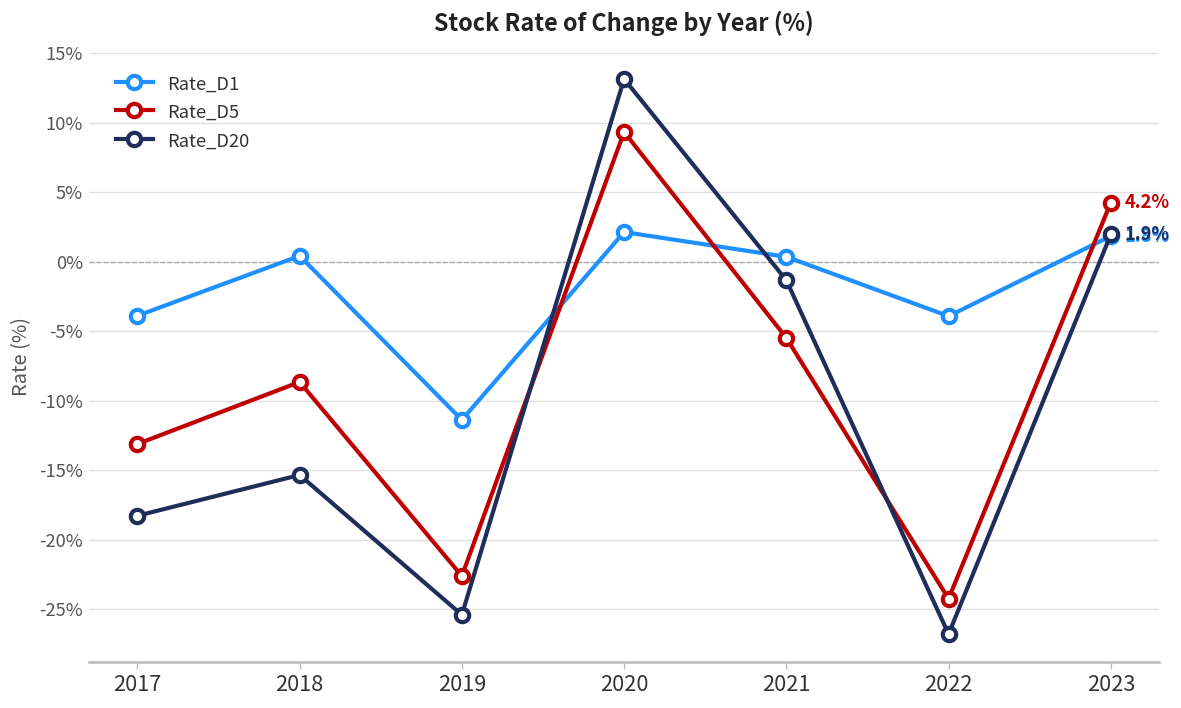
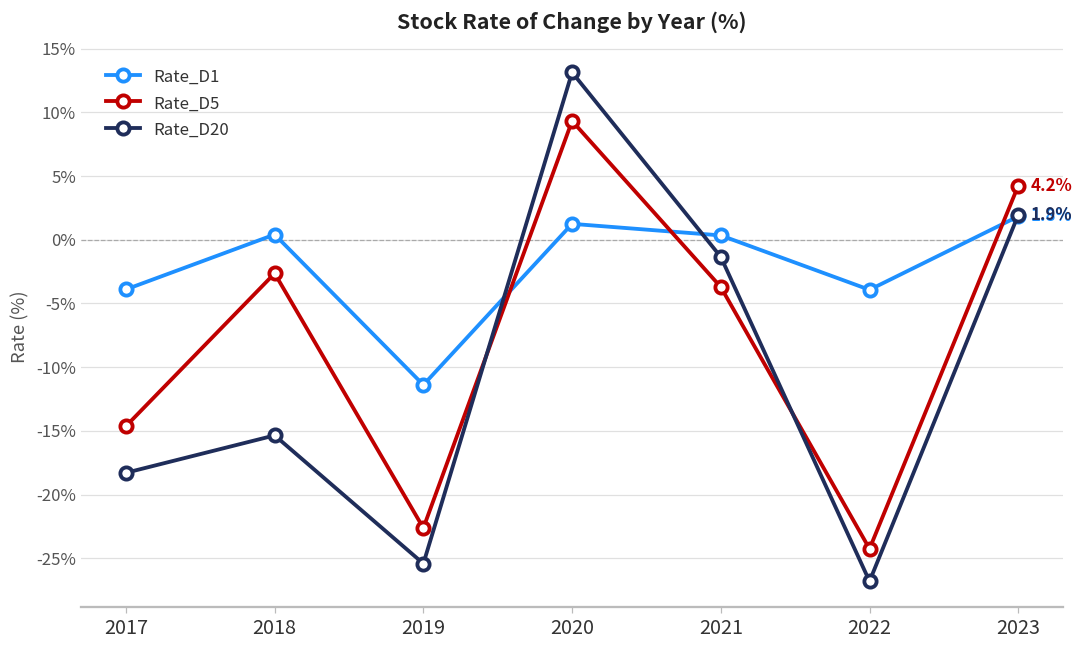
Rate_D5, 2017: -13.1% -> -14.6%
Rate_D5, 2018: -8.7% -> -2.6%
Rate_D1, 2020: 2.1% -> 1.2%
Rate_D5, 2021: -5.5% -> -3.7%
